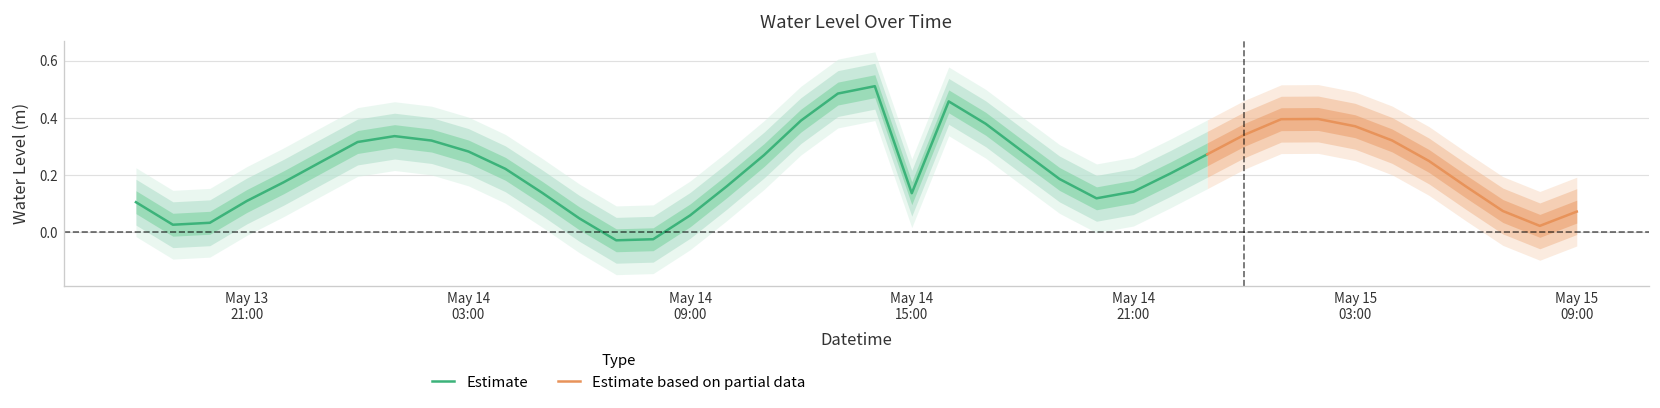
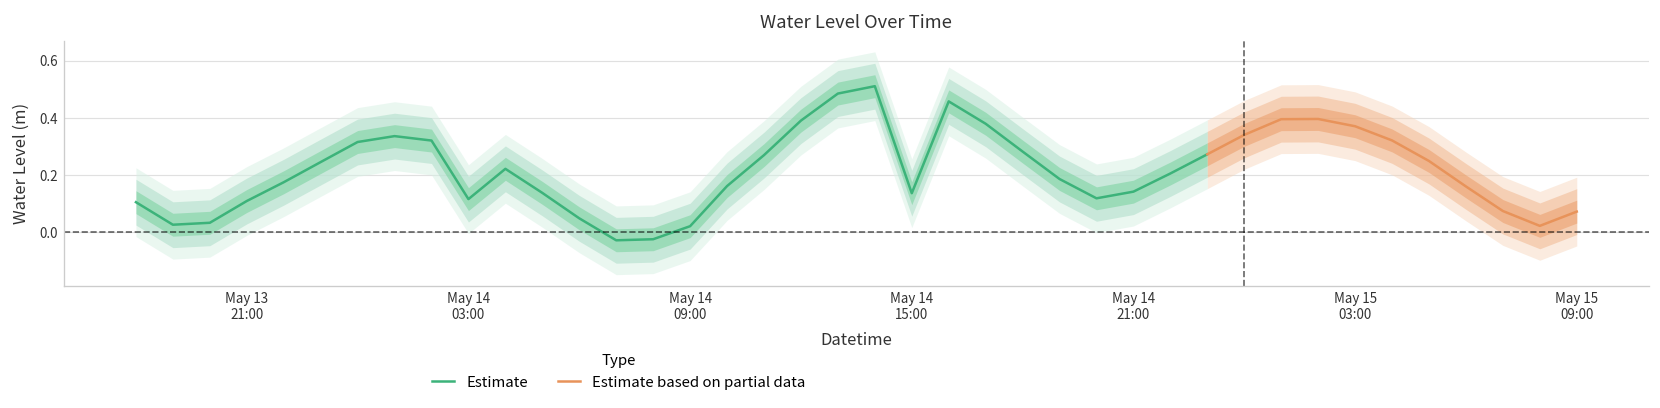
Estimate, May 14 03:00: 0.28 -> 0.12
Estimate, May 14 09:00: 0.06 -> 0.02
